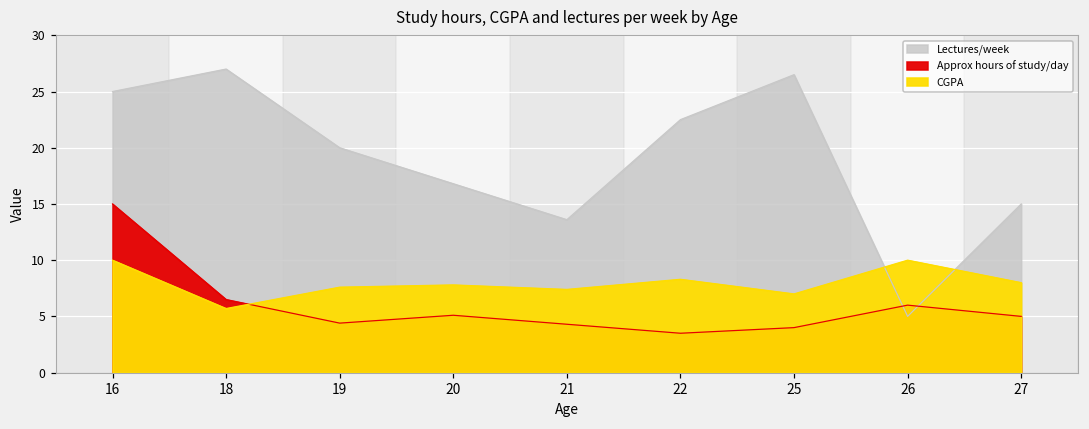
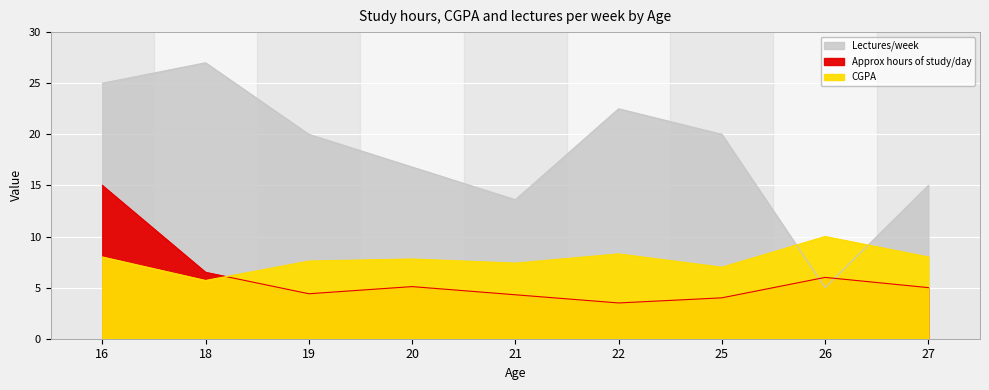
CGPA, 16: 10 -> 8
Lectures/week, 25: 26.5 -> 20.0
